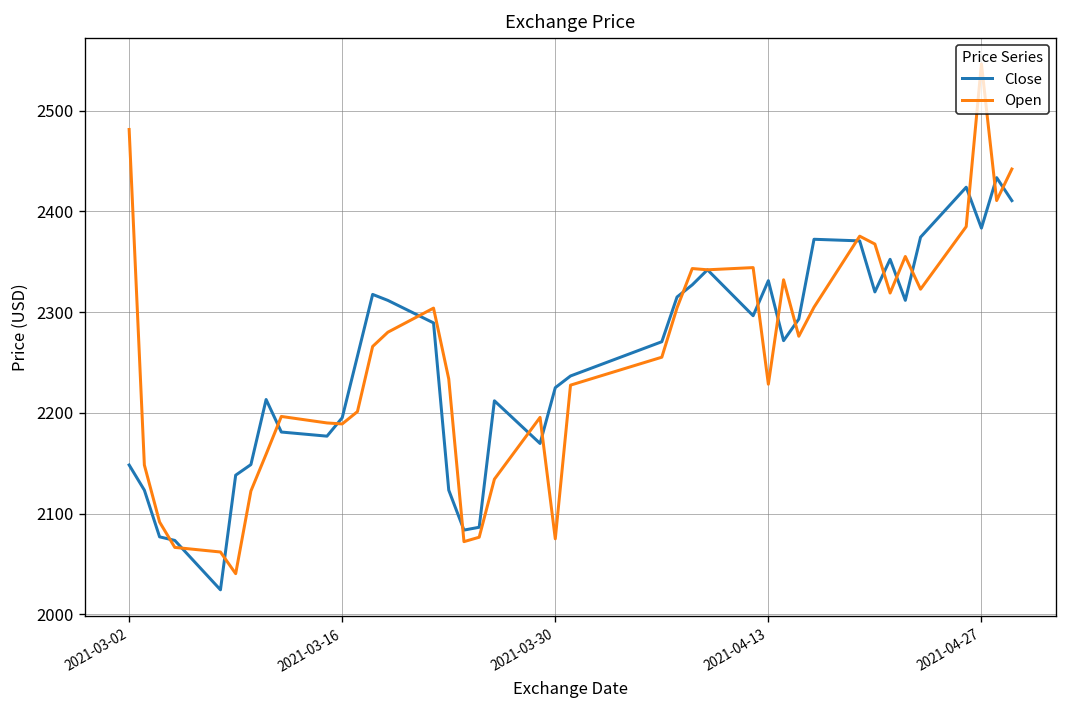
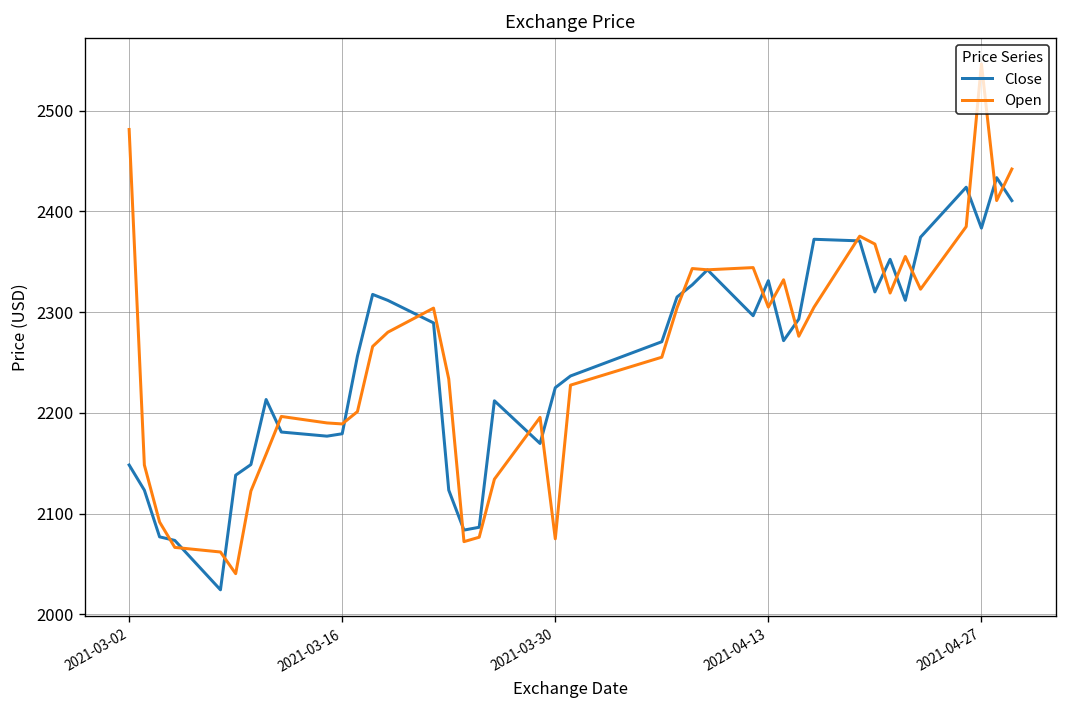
Close, 2021-03-16: 2200 -> 2180
Open, 2021-04-13: 2230 -> 2310
